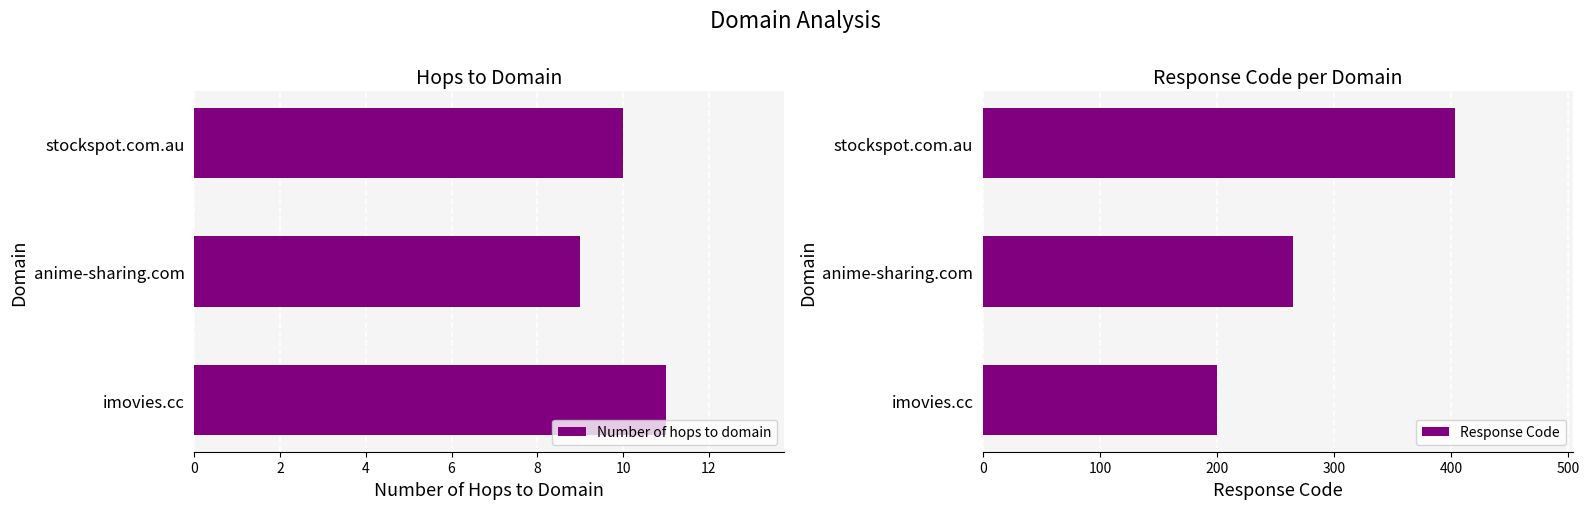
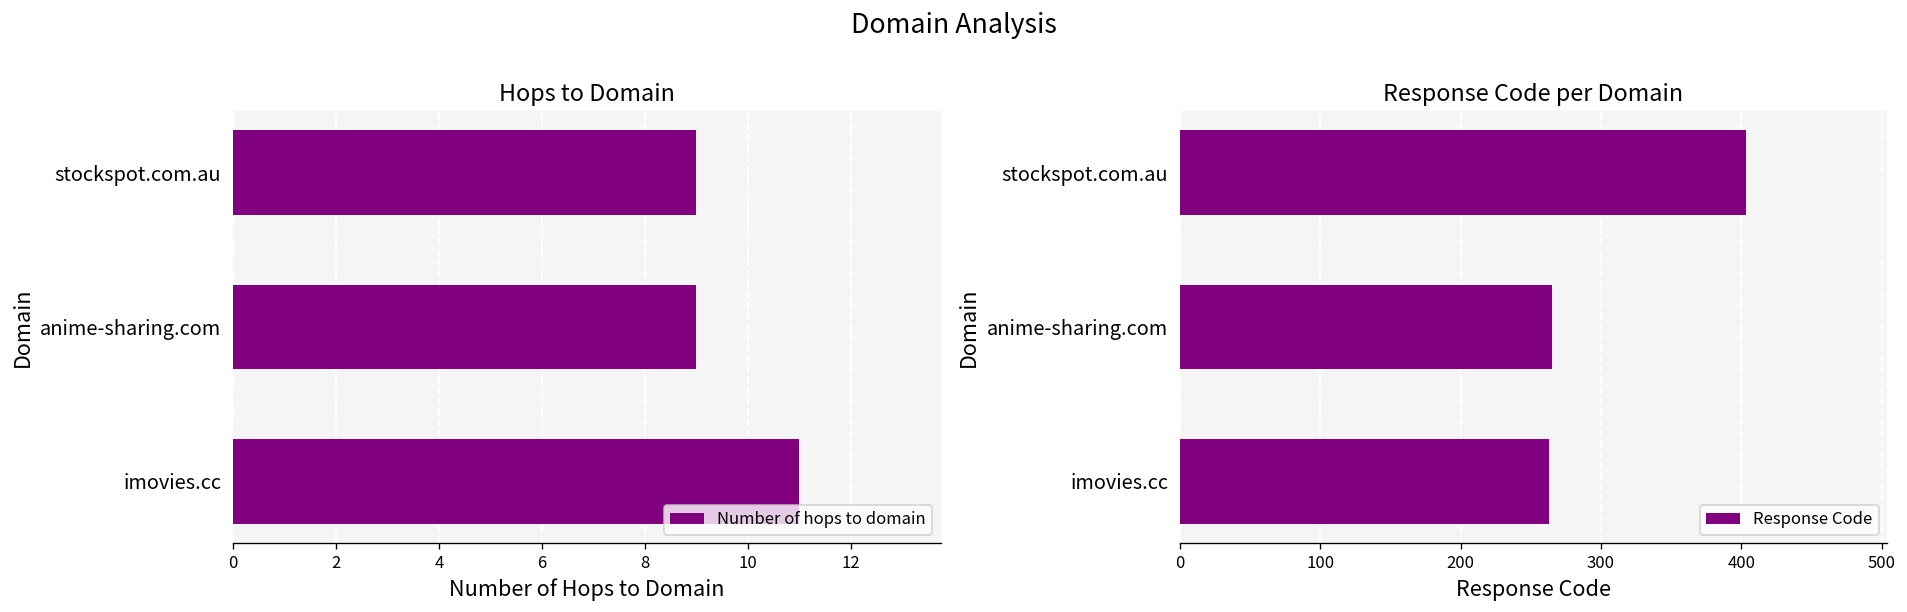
Hops to Domain, stockspot.com.au: 10 -> 9
Response Code per Domain, imovies.cc: 200 -> 263
